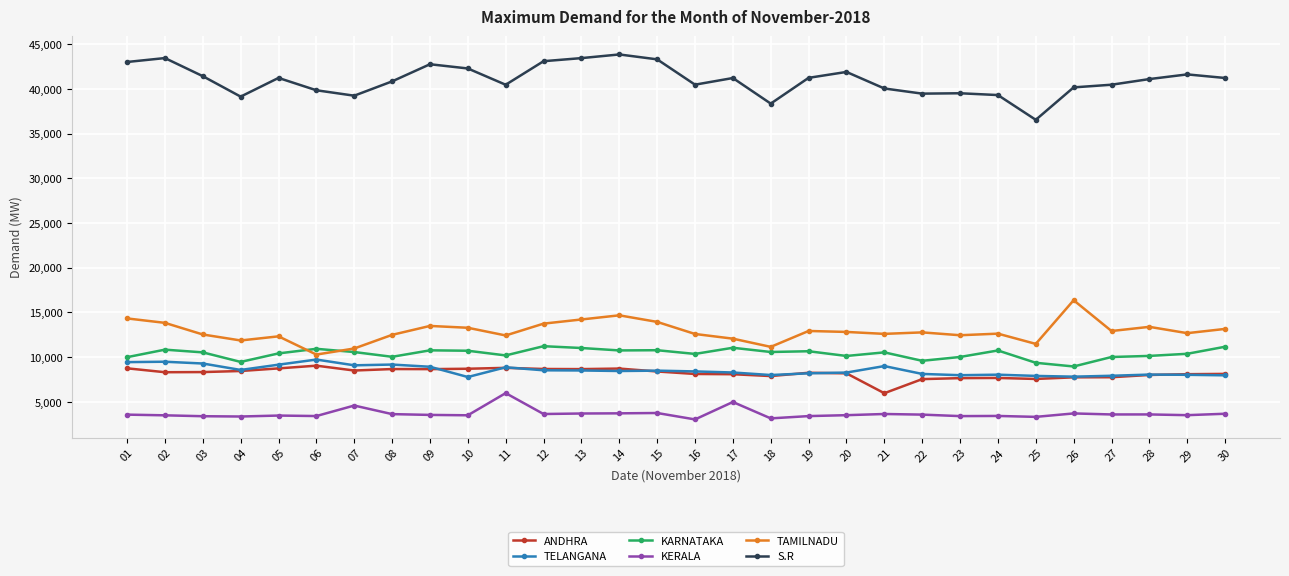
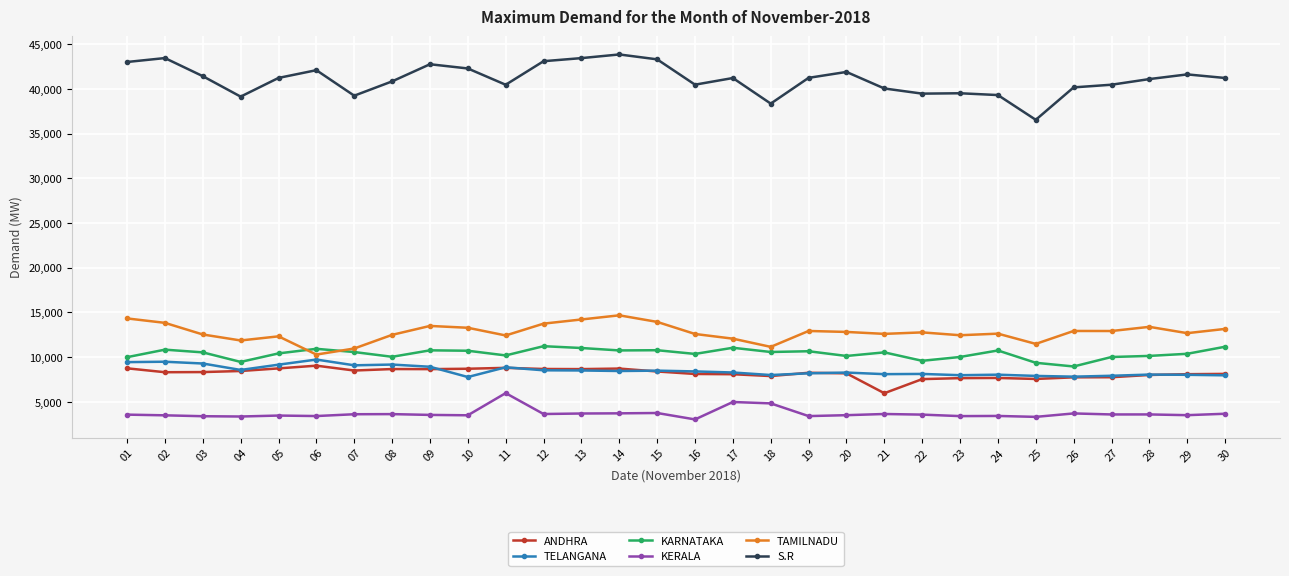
S.R, 06: 40,000 -> 42,000
KERALA, 07: 5,000 -> 4,000
KERALA, 18: 3,000 -> 5,000
TELANGANA, 21: 9,000 -> 8,000
TAMILNADU, 26: 16,000 -> 13,000
